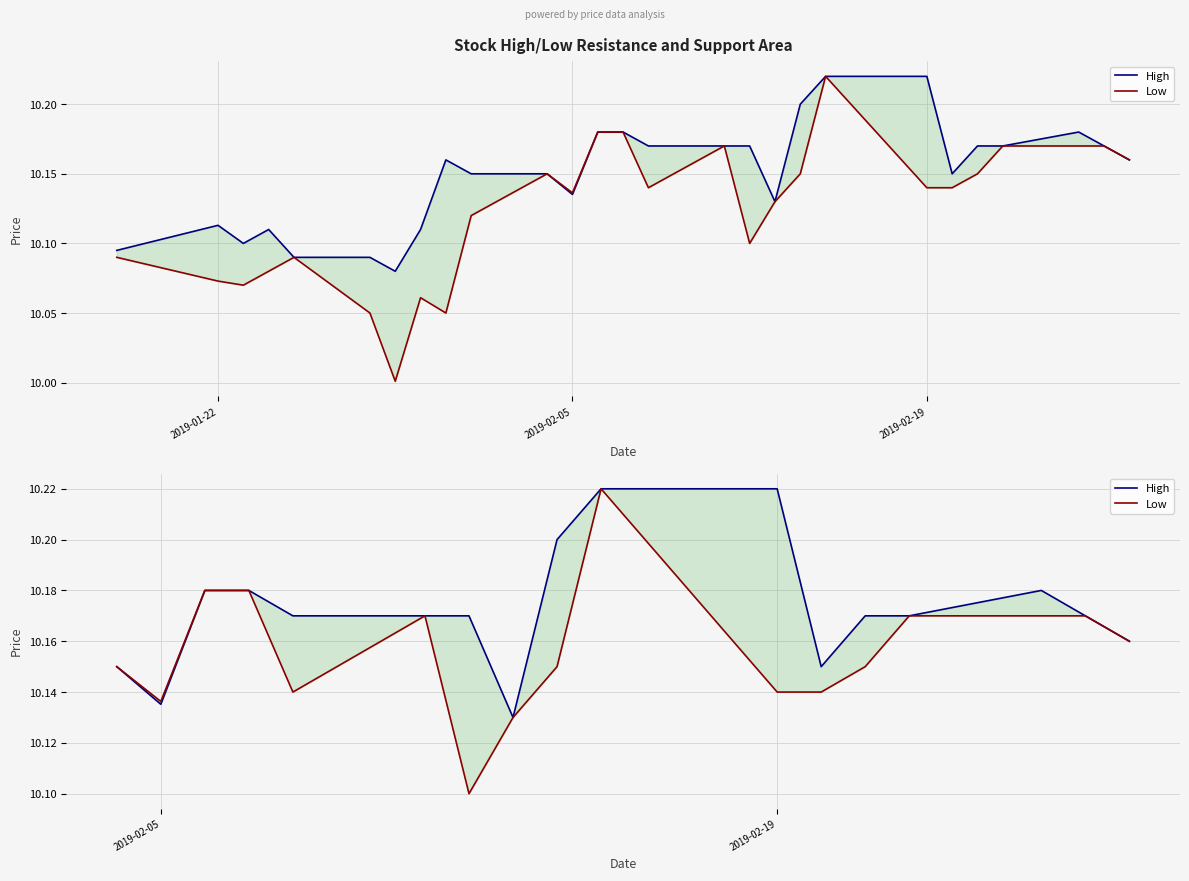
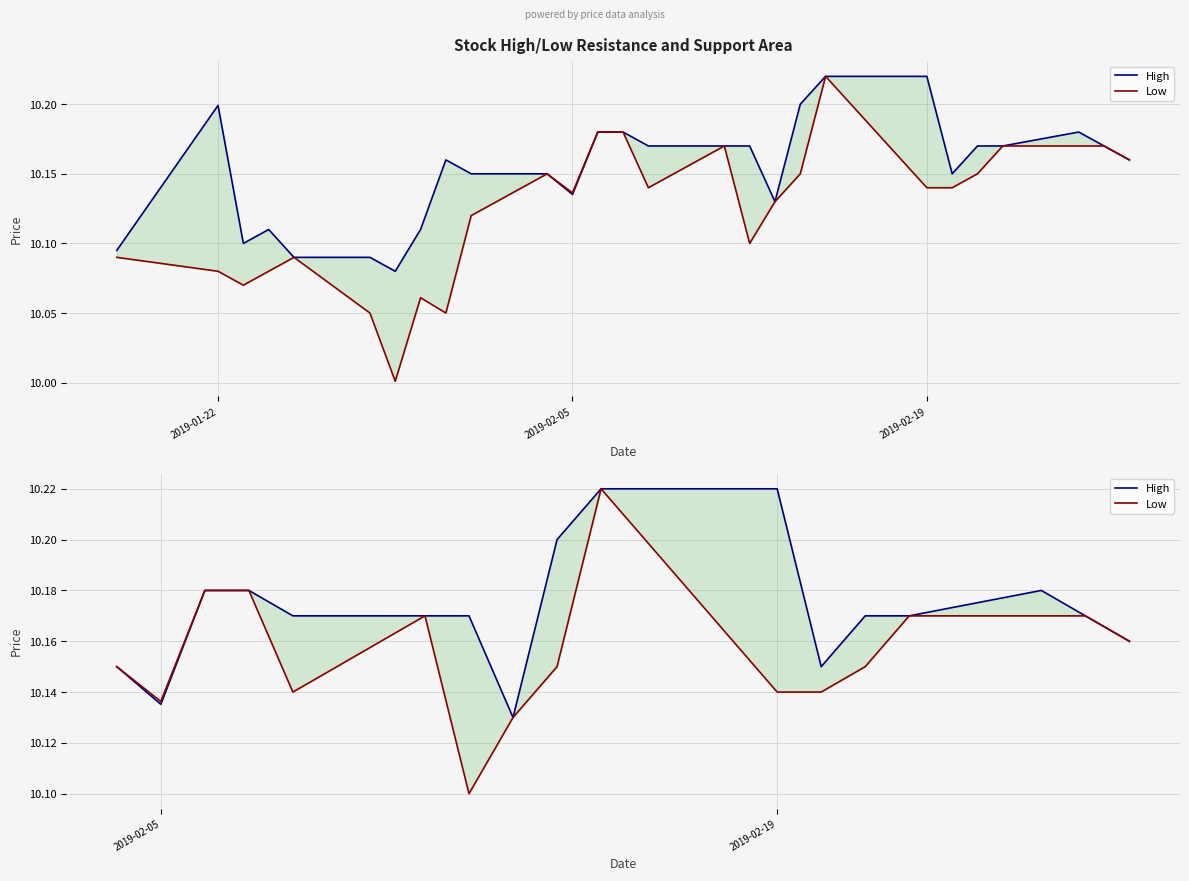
Stock High/Low Resistance and Support Area, High, 2019-01-22: 10.113 -> 10.199
Stock High/Low Resistance and Support Area, Low, 2019-01-22: 10.073 -> 10.080
